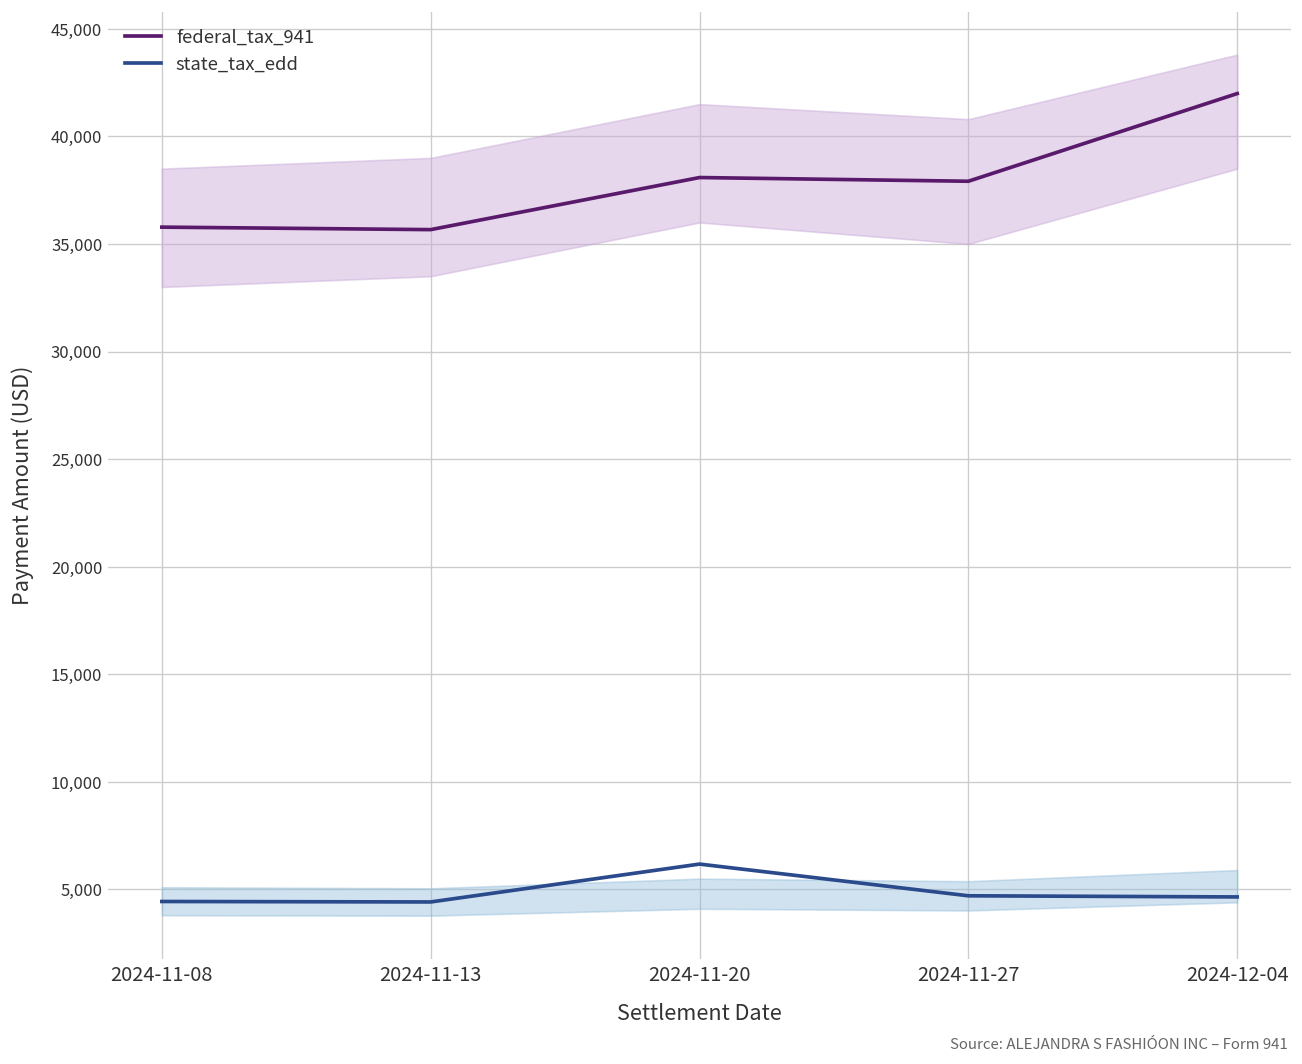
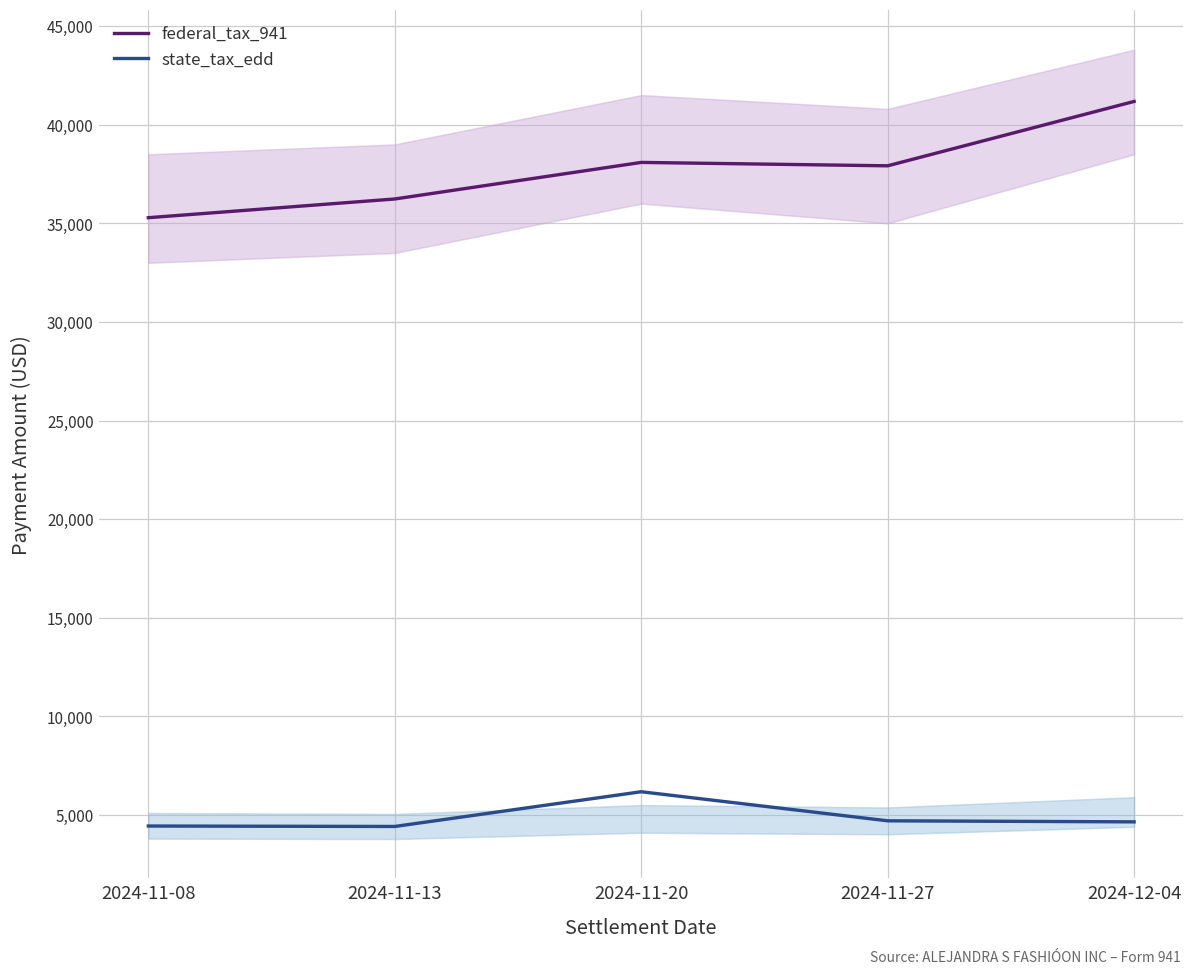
federal_tax_941, 2024-11-08: 35,800 -> 35,300
federal_tax_941, 2024-11-13: 35,700 -> 36,200
federal_tax_941, 2024-12-04: 42,000 -> 41,200
